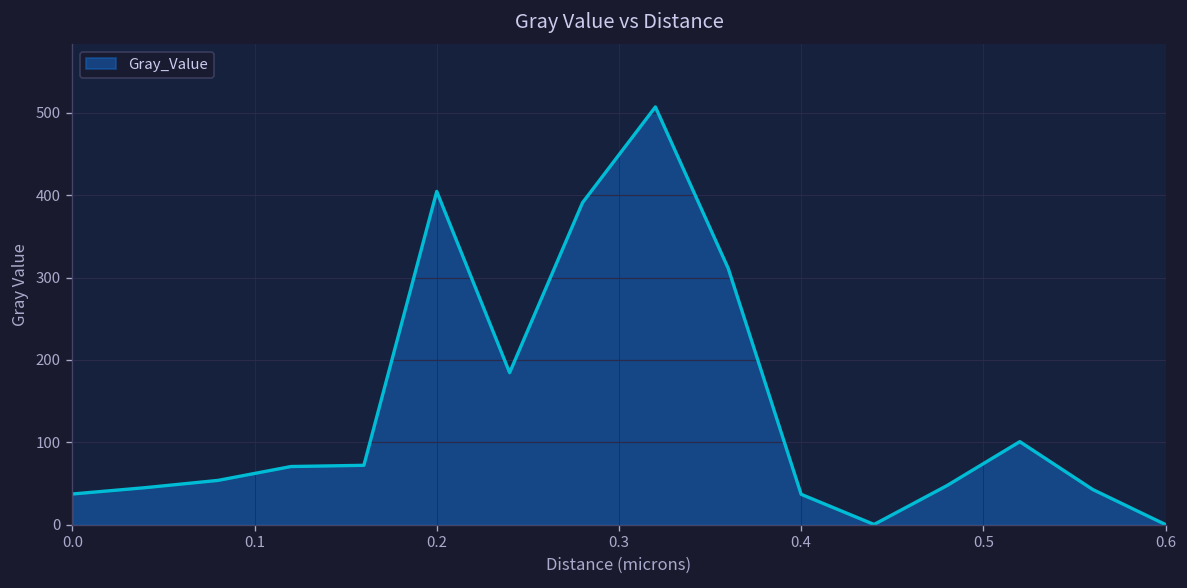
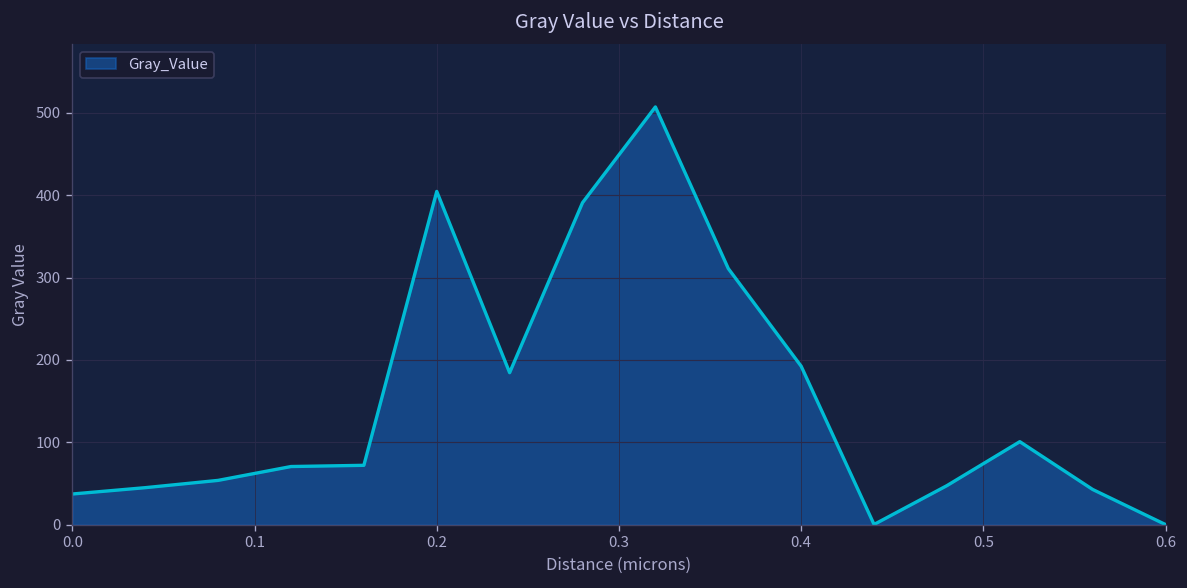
0.4: 40 -> 190
